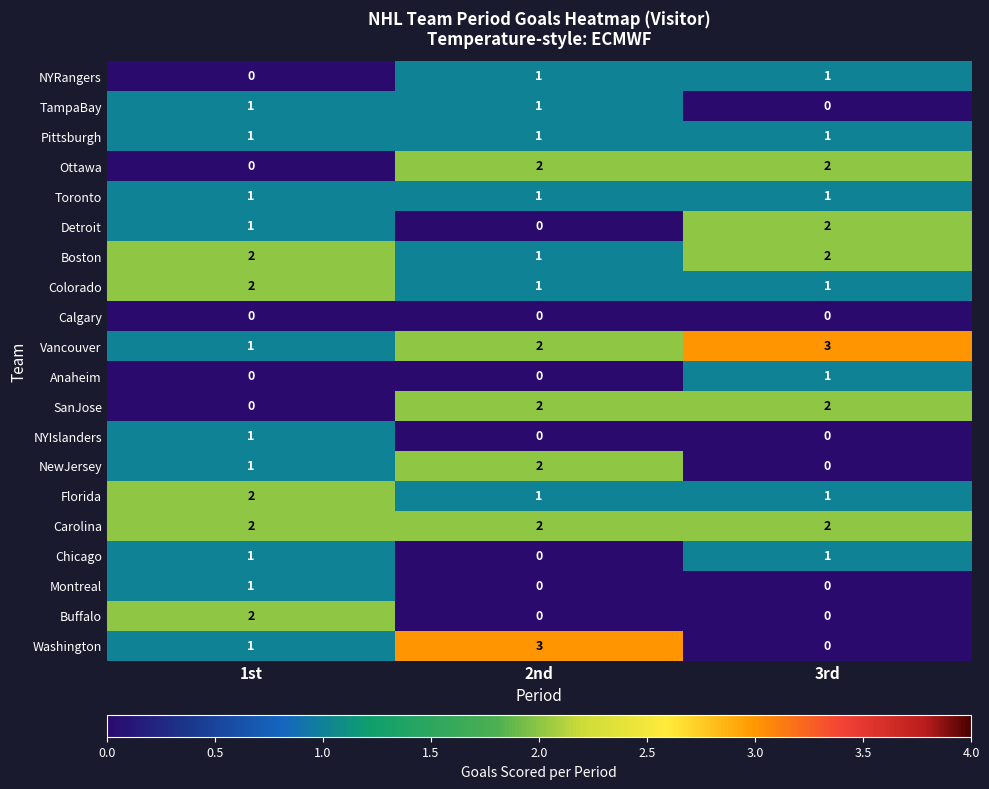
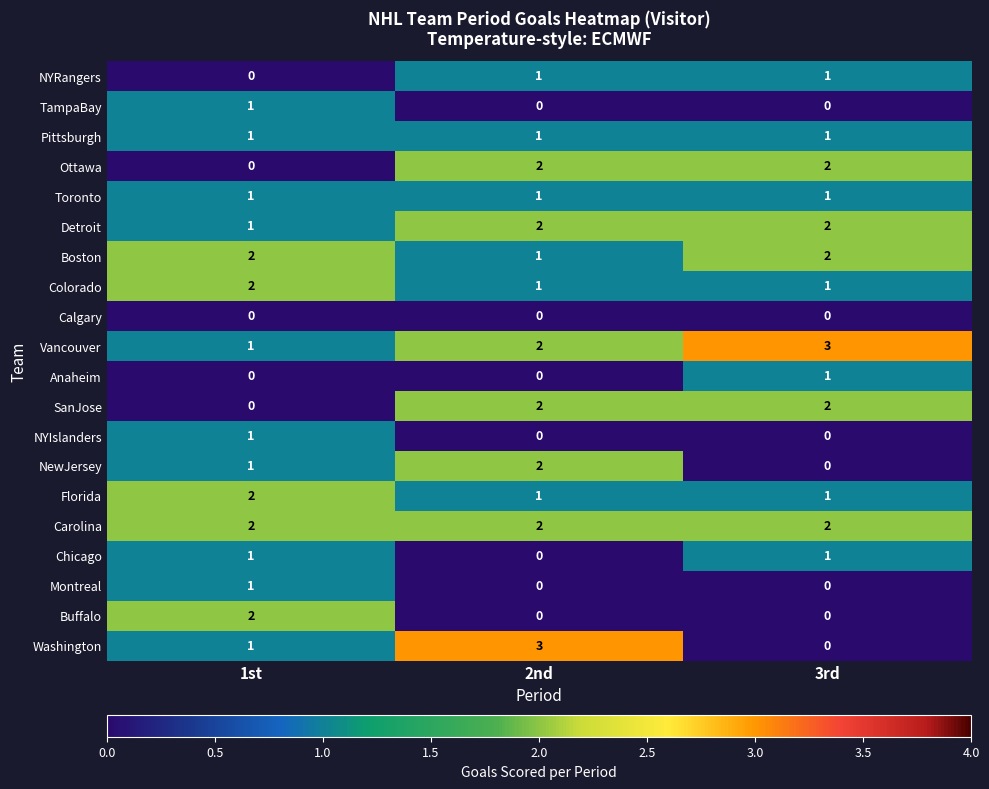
TampaBay, 2nd: 1 -> 0
Detroit, 2nd: 0 -> 2
